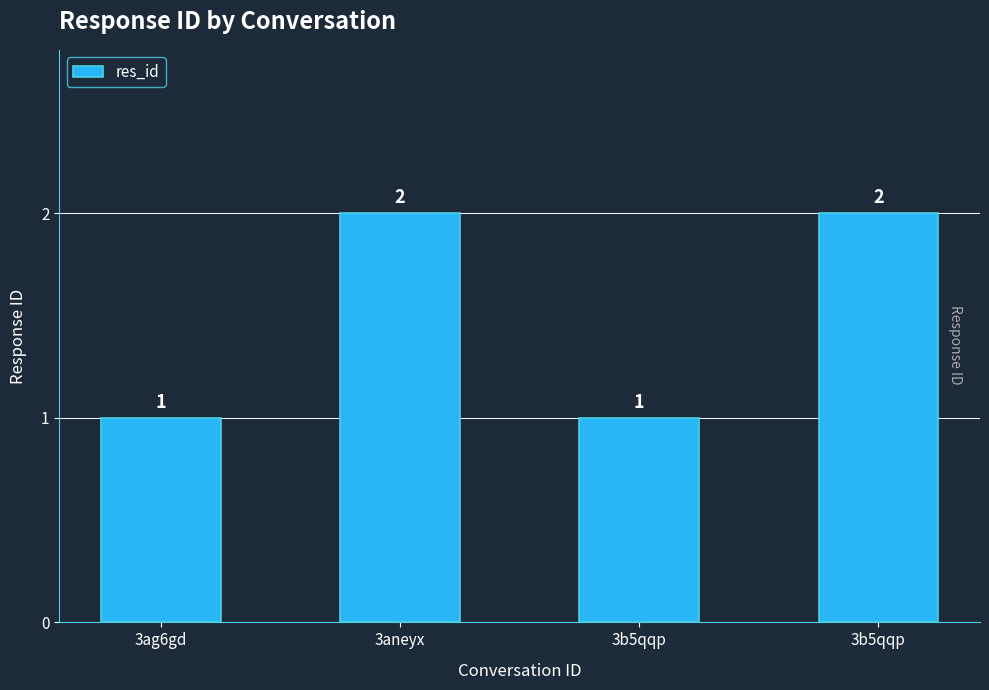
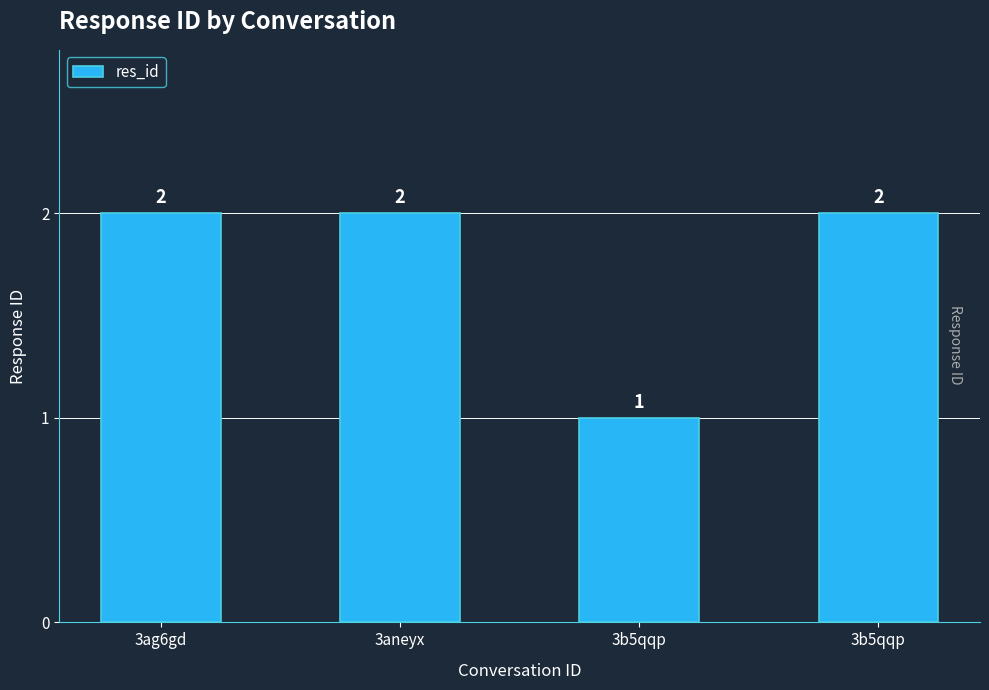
3ag6gd: 1 -> 2
